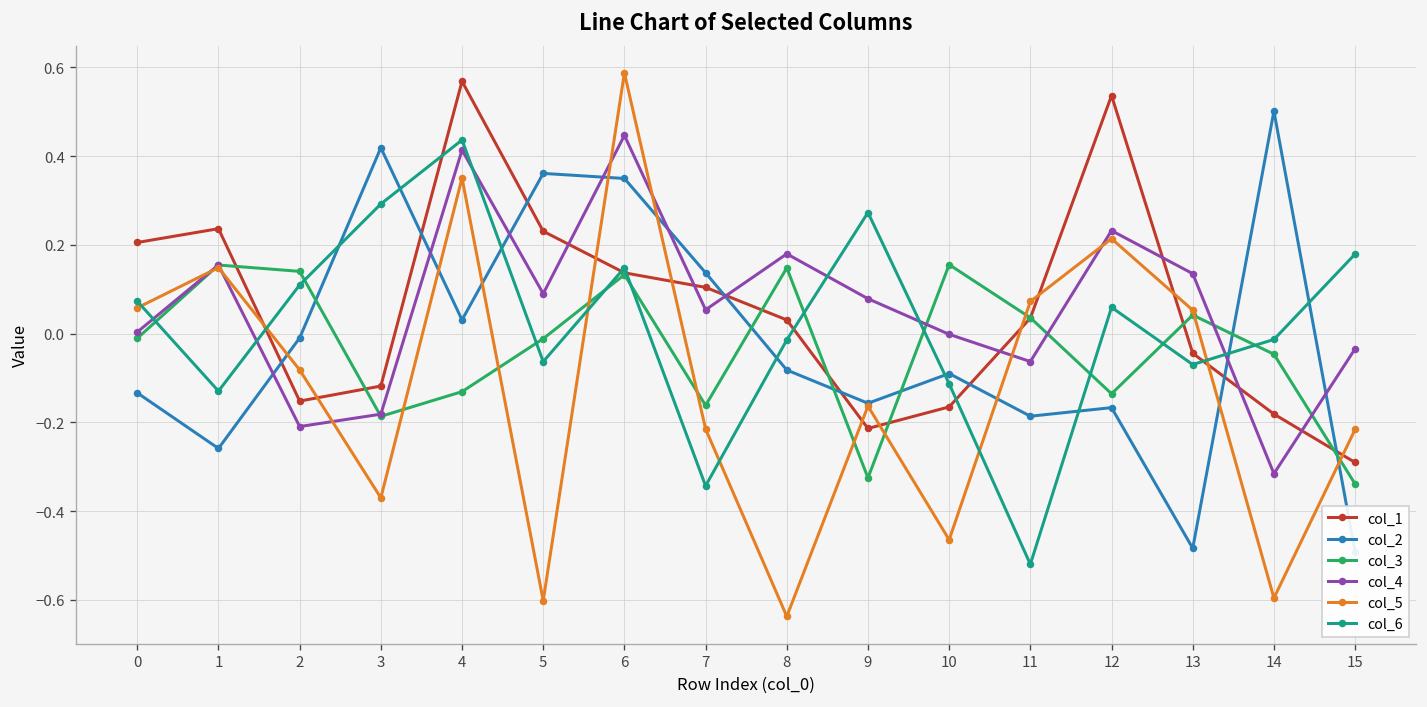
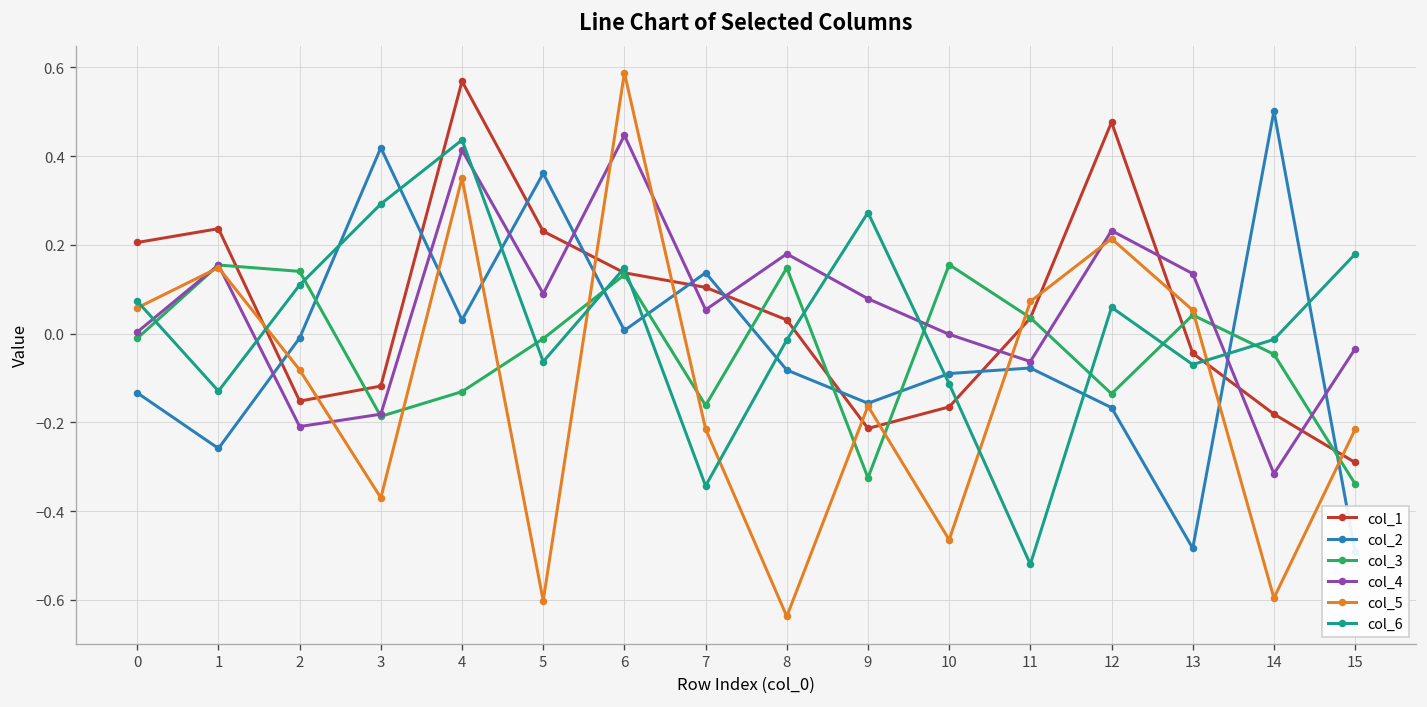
col_2, 6: 0.35 -> 0.01
col_2, 11: -0.19 -> -0.08
col_1, 12: 0.54 -> 0.48
